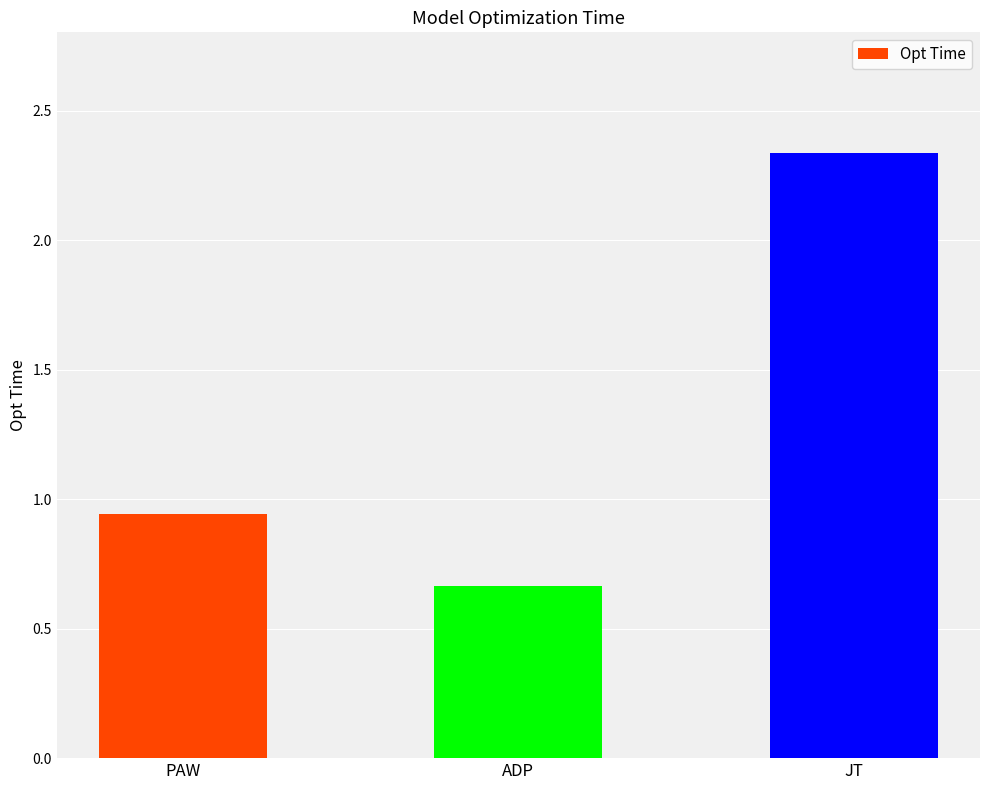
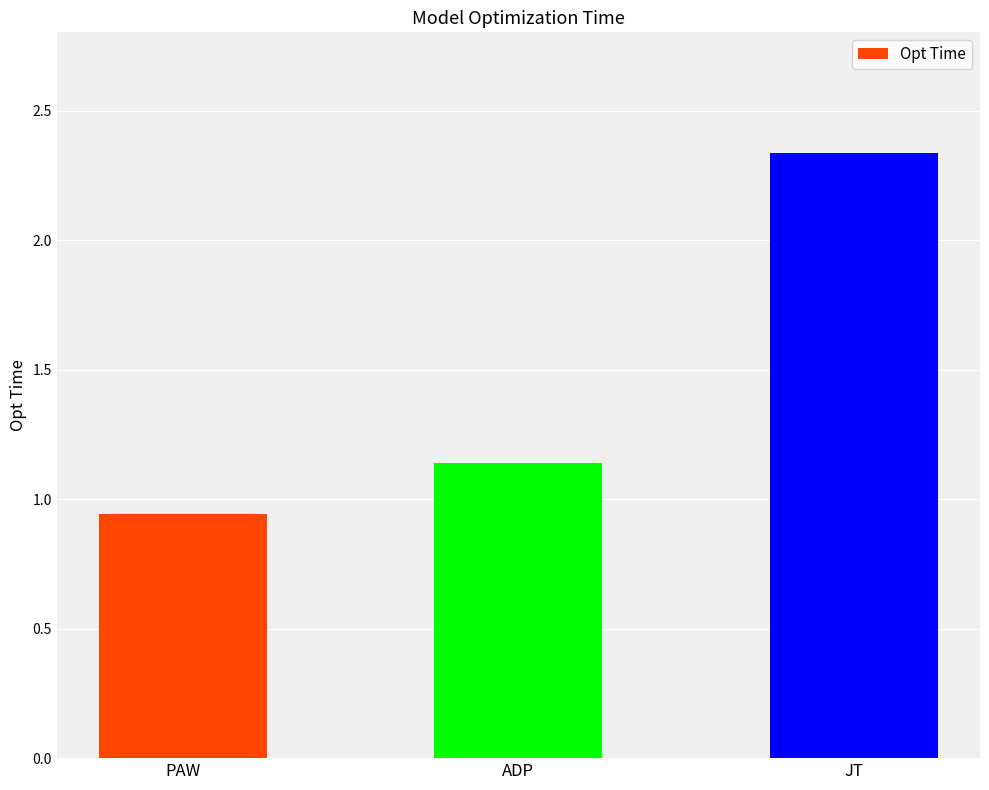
ADP: 0.67 -> 1.14
